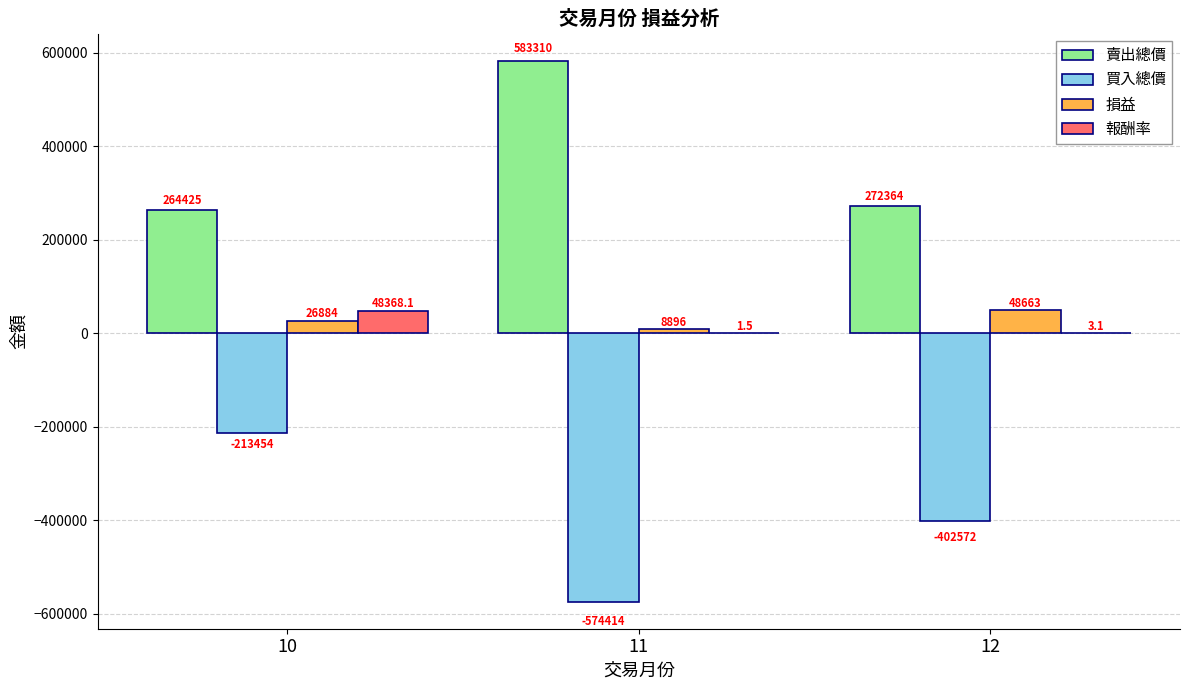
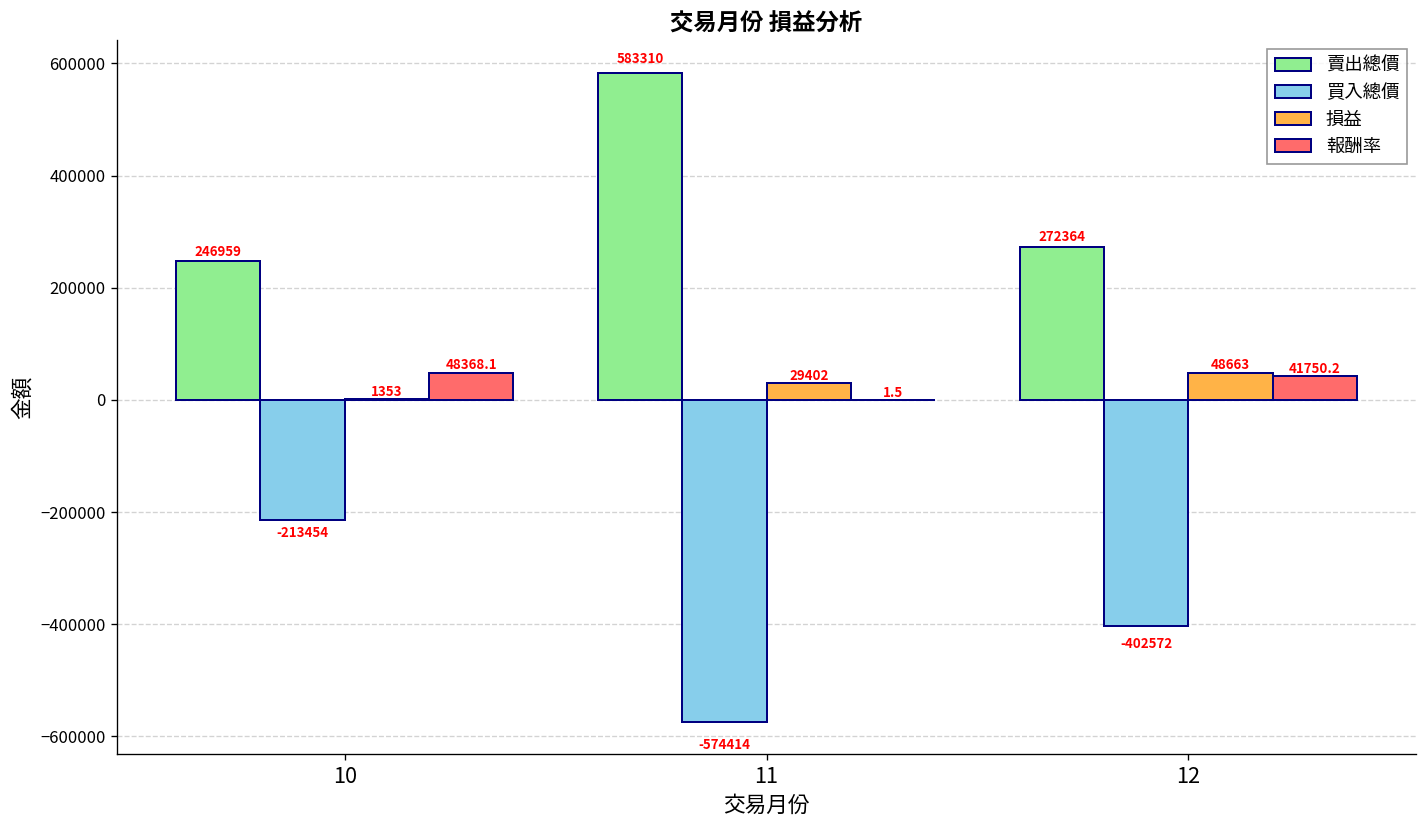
賣出總價, 10: 264425 -> 246959
損益, 10: 26884 -> 1353
損益, 11: 8896 -> 29402
報酬率, 12: 3.1 -> 41750.2
